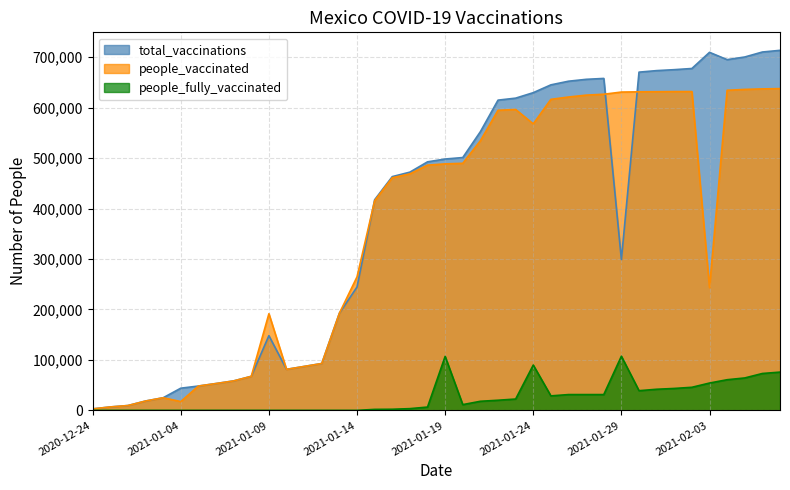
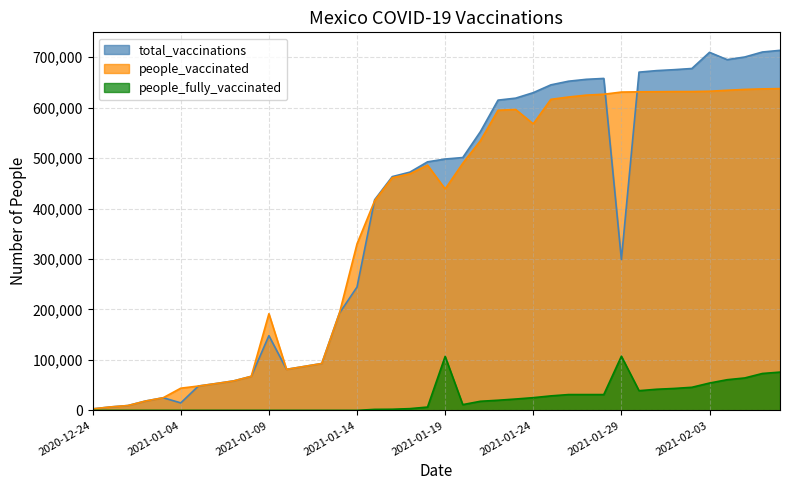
total_vaccinations, 2021-01-04: 40,000 -> 10,000
people_vaccinated, 2021-01-04: 20,000 -> 40,000
people_vaccinated, 2021-01-14: 260,000 -> 330,000
people_vaccinated, 2021-01-19: 490,000 -> 440,000
people_fully_vaccinated, 2021-01-24: 90,000 -> 30,000
people_vaccinated, 2021-02-03: 240,000 -> 630,000
